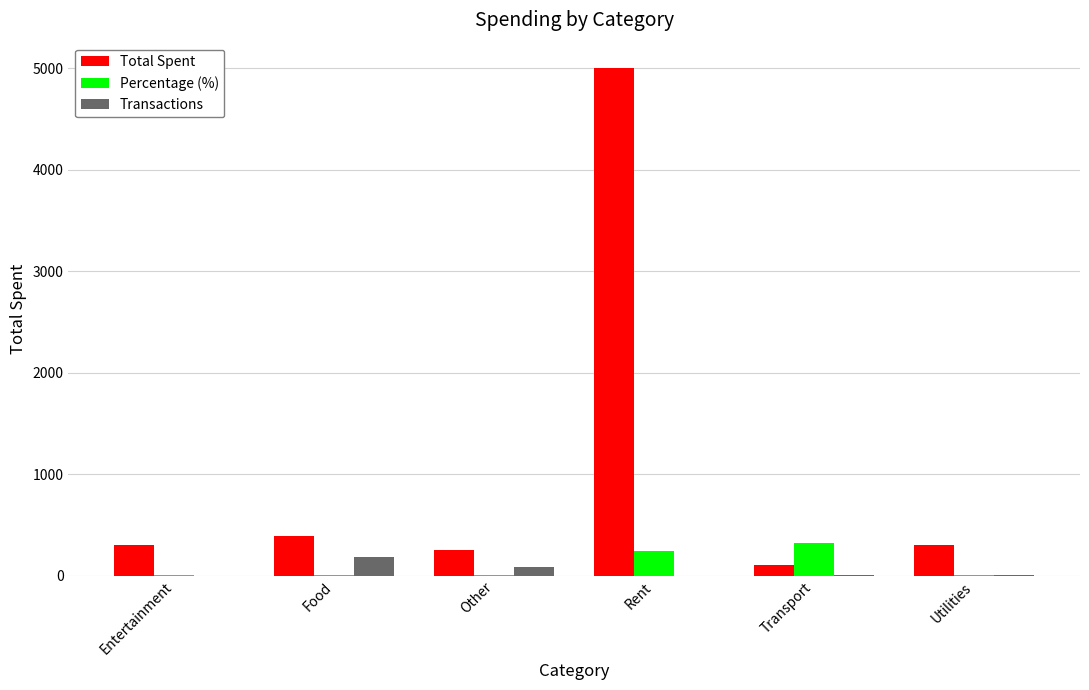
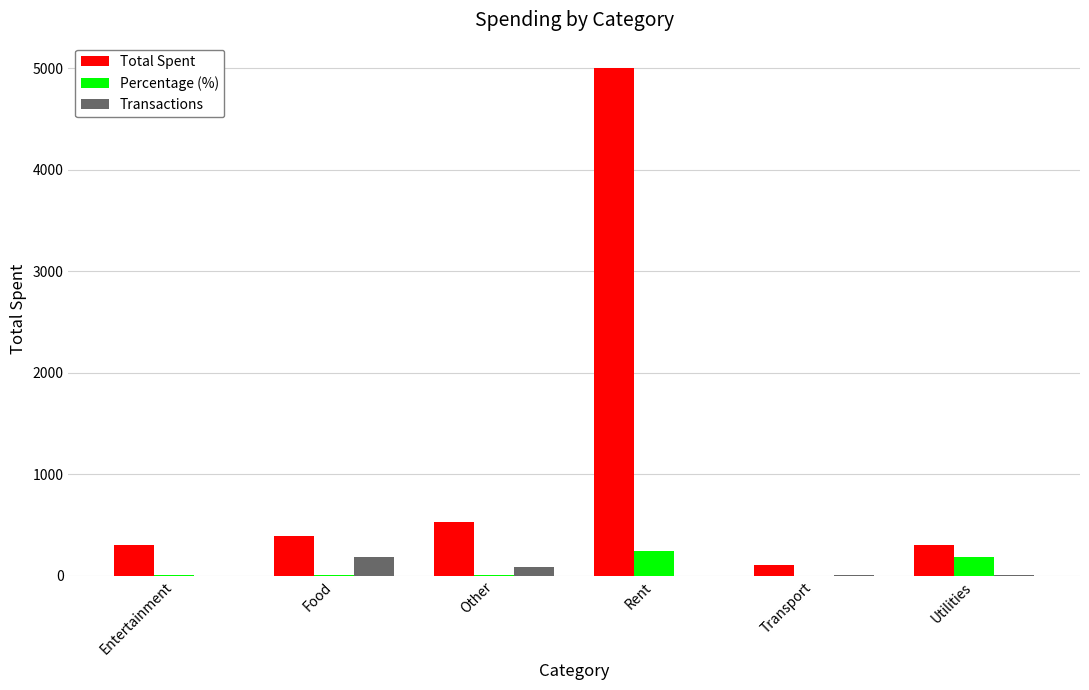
Total Spent, Other: 250 -> 530
Percentage (%), Transport: 320 -> 0
Percentage (%), Utilities: 0 -> 180
